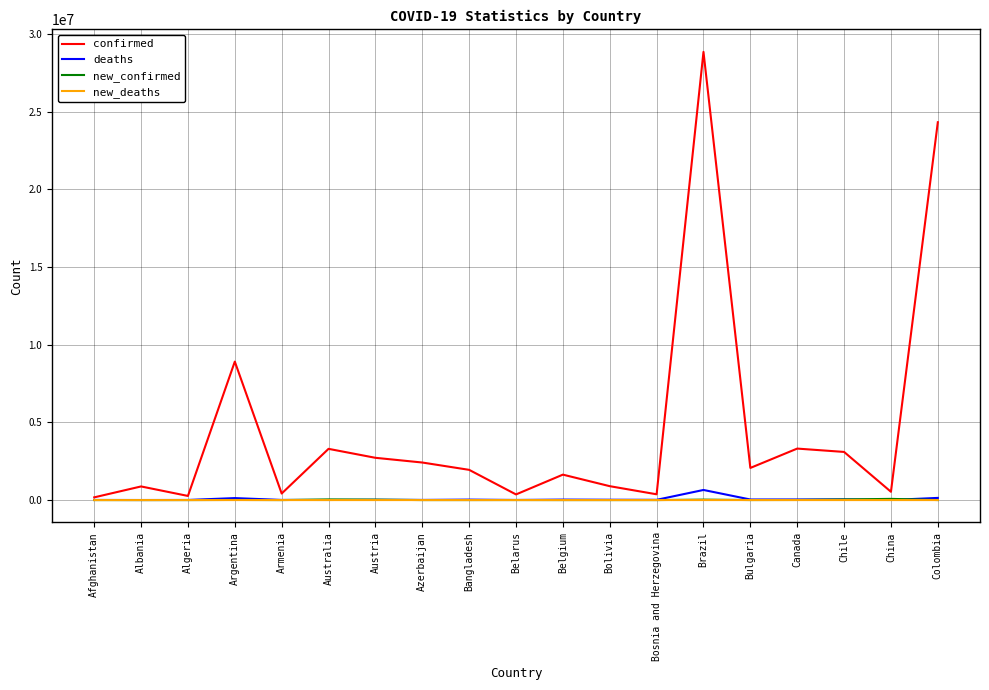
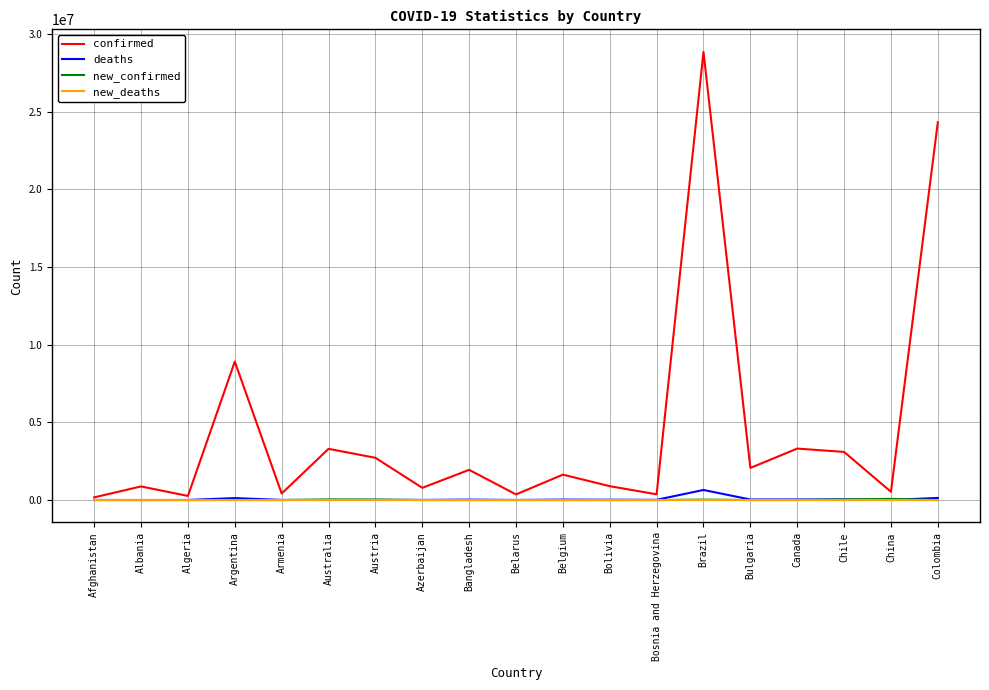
confirmed, Azerbaijan: 2400000 -> 800000
